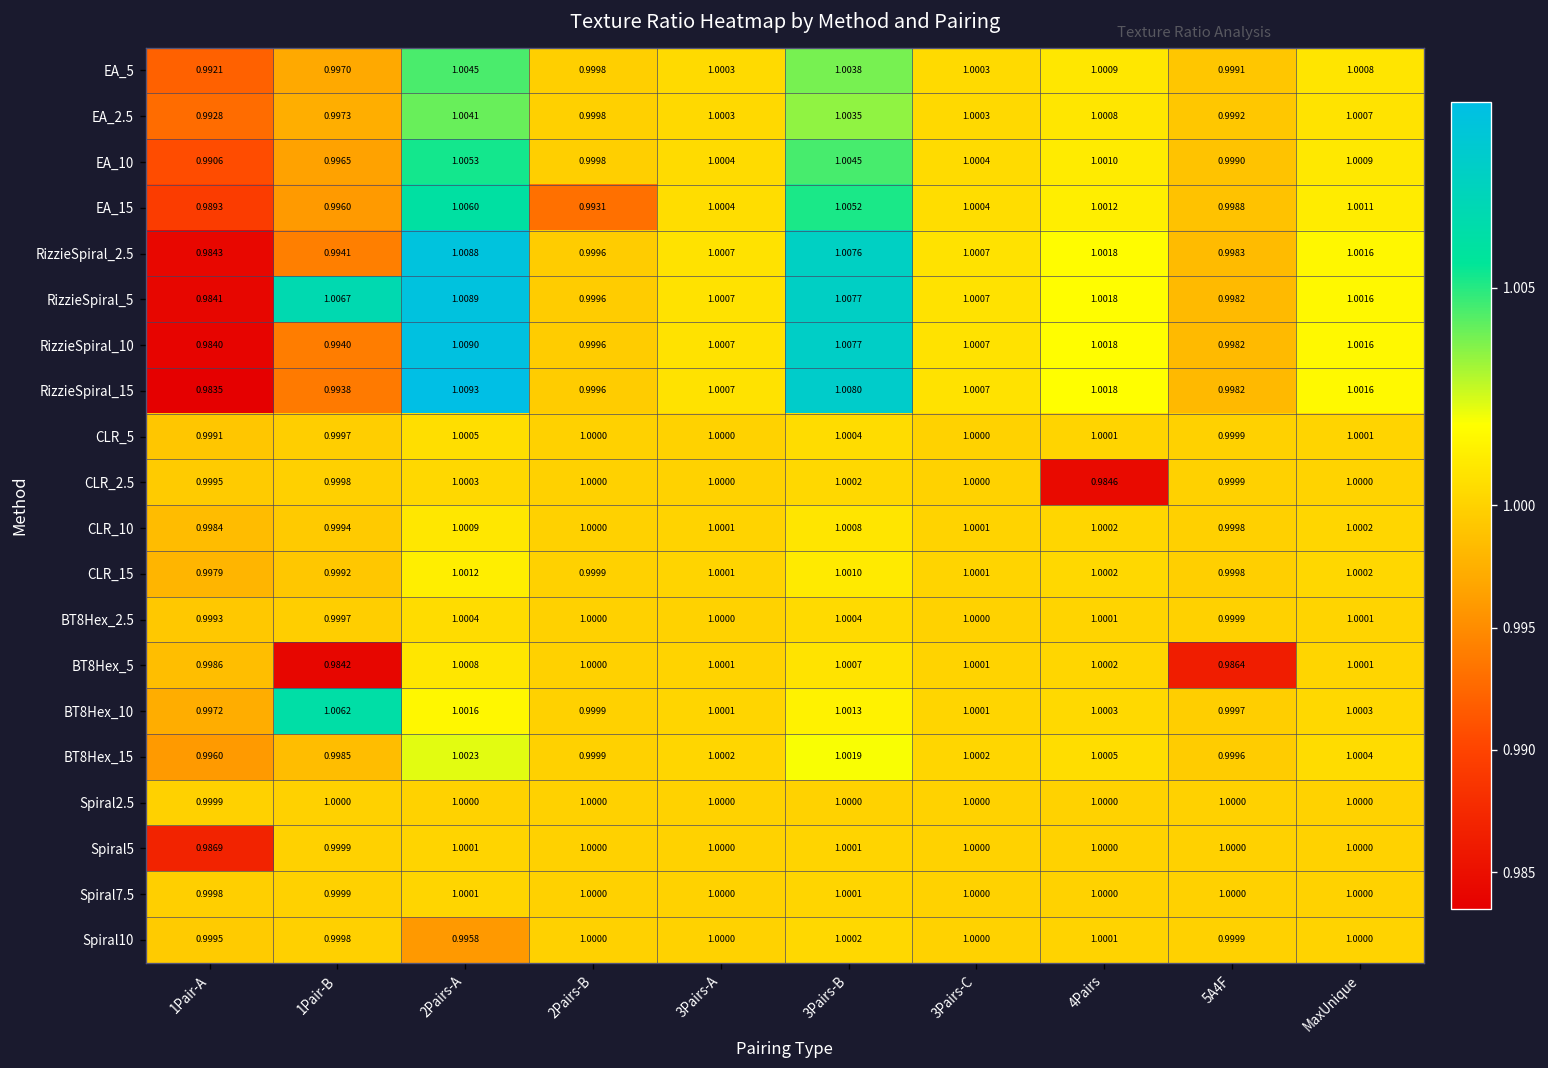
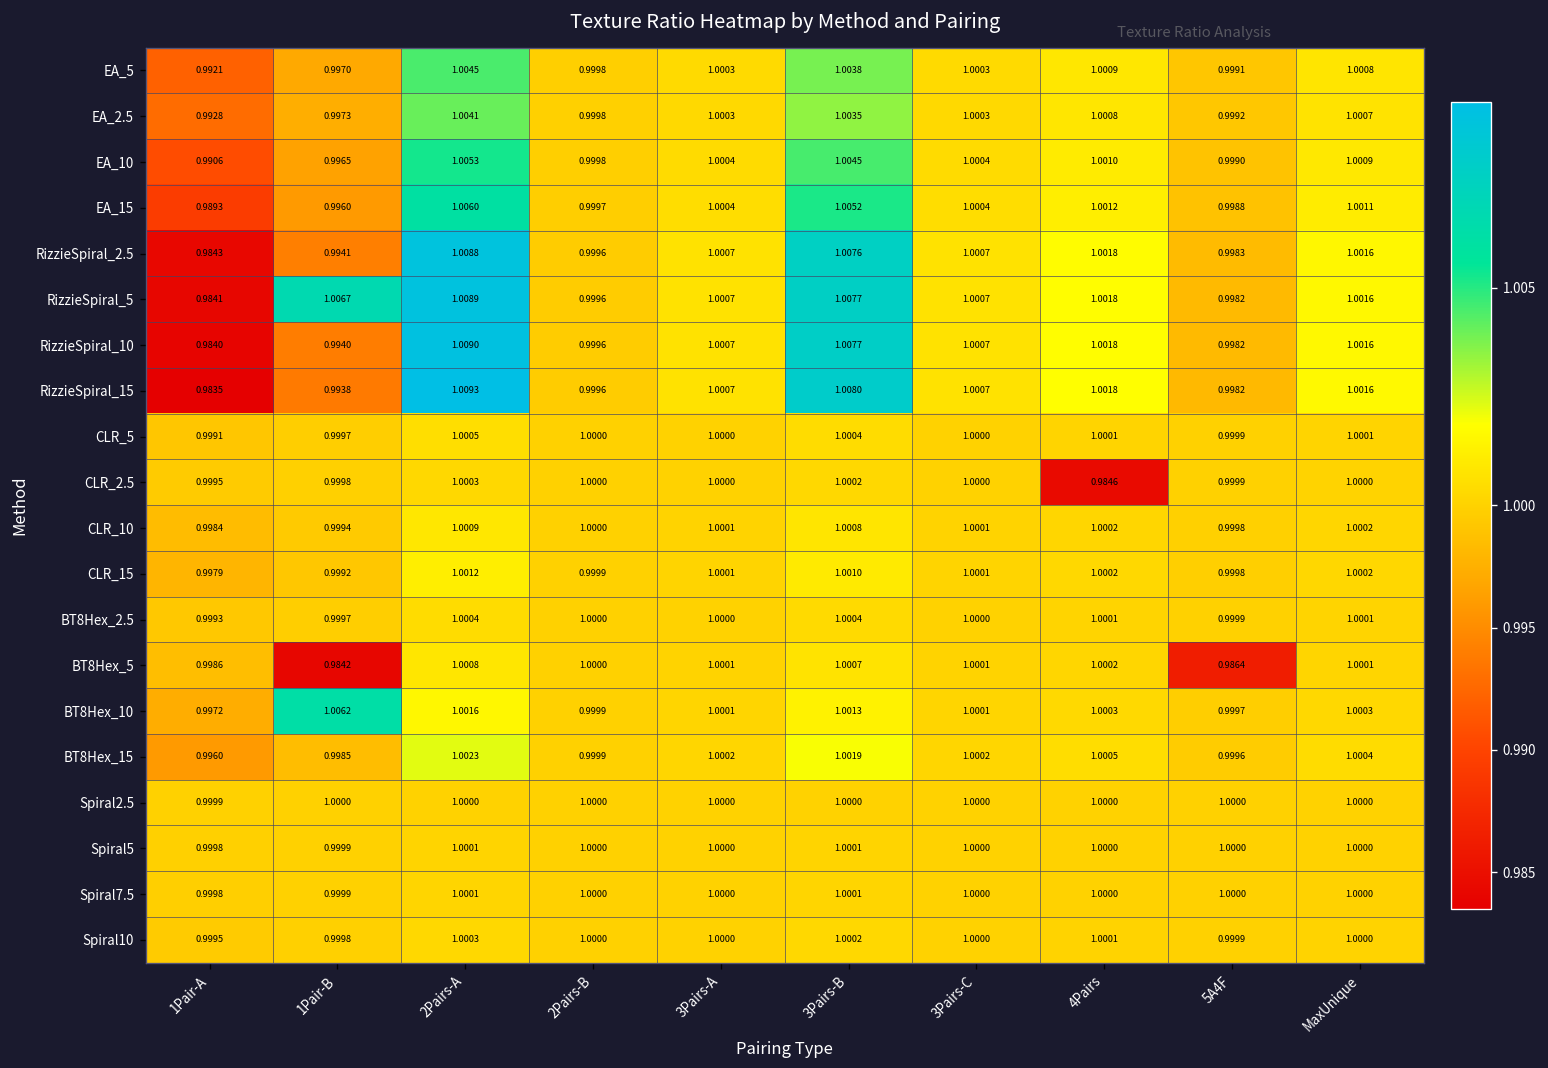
EA_15, 2Pairs-B: 0.9931 -> 0.9997
Spiral5, 1Pair-A: 0.9869 -> 0.9998
Spiral10, 2Pairs-A: 0.9958 -> 1.0003
